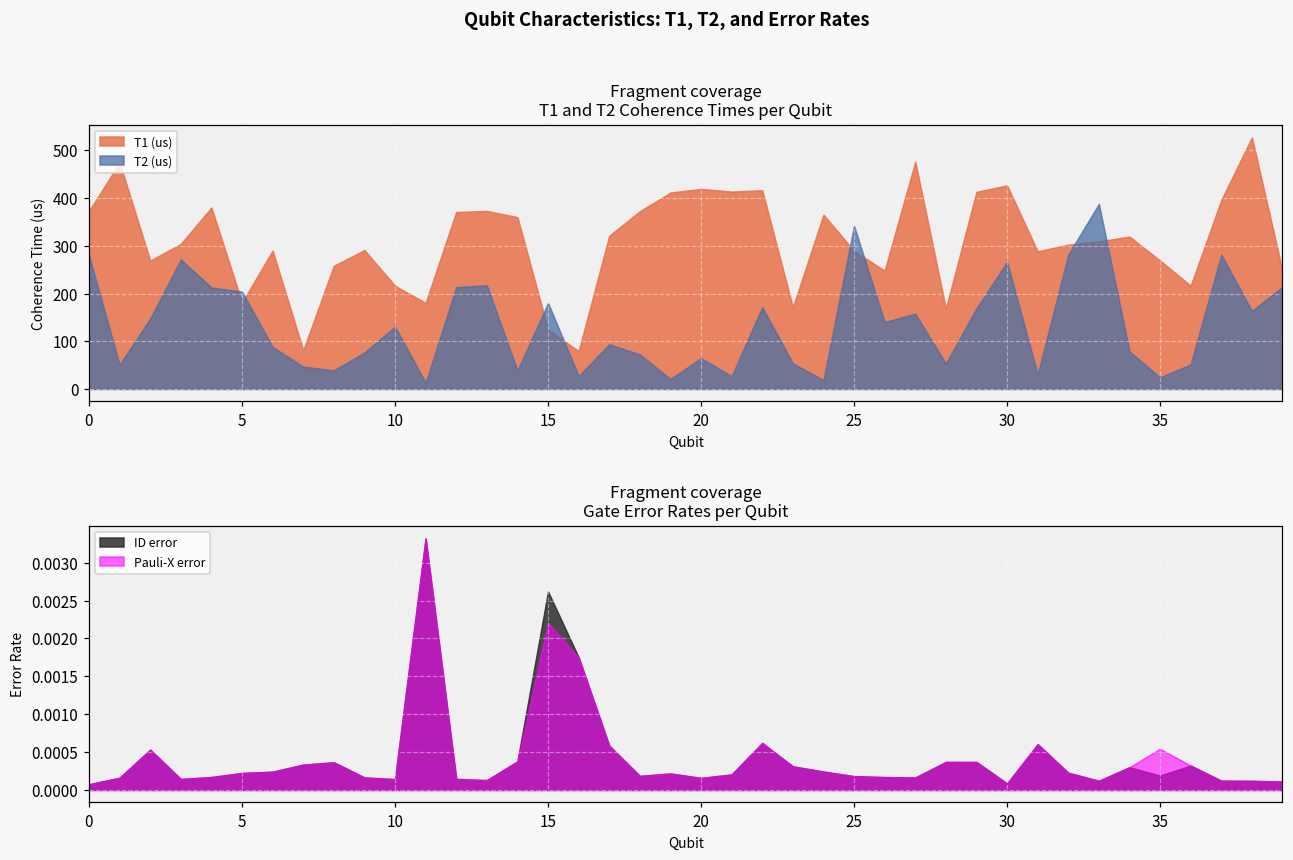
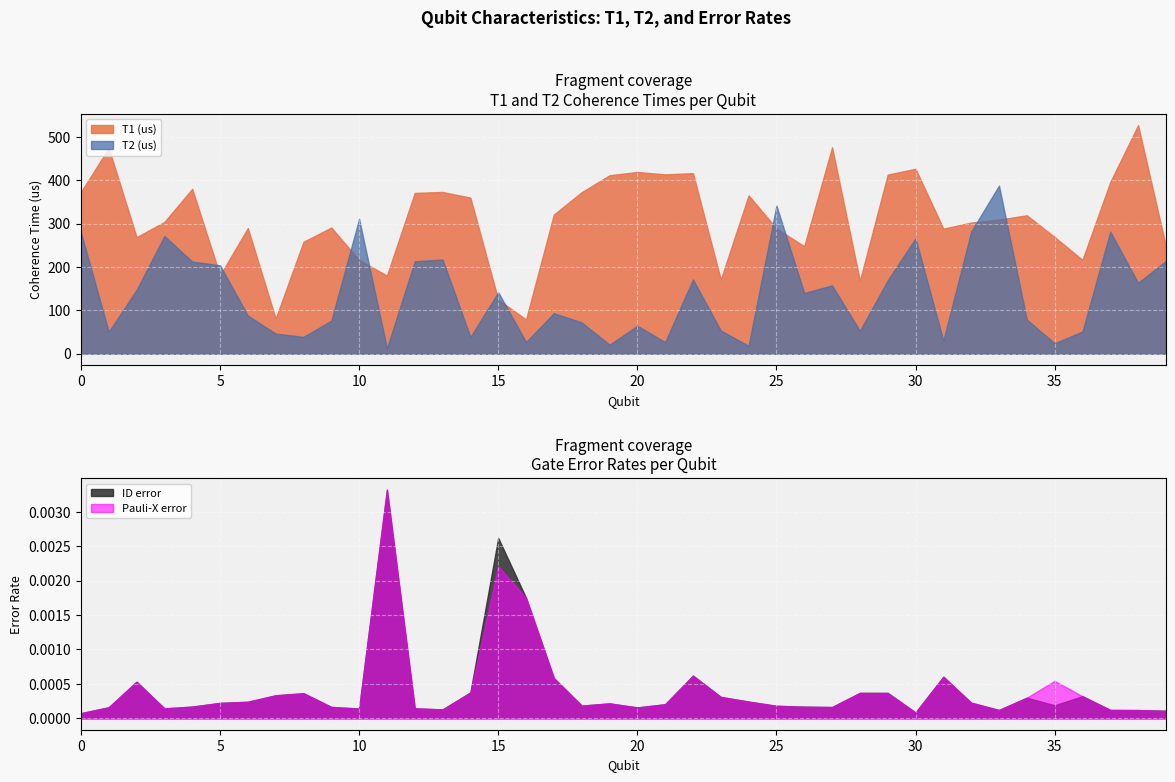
Fragment coverage T1 and T2 Coherence Times per Qubit, T2 (us), 10: 130 -> 310
Fragment coverage T1 and T2 Coherence Times per Qubit, T2 (us), 15: 180 -> 140
